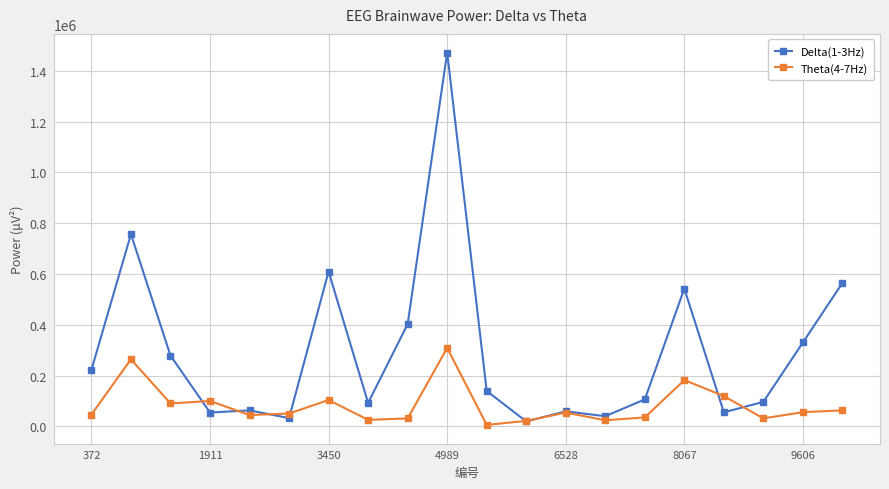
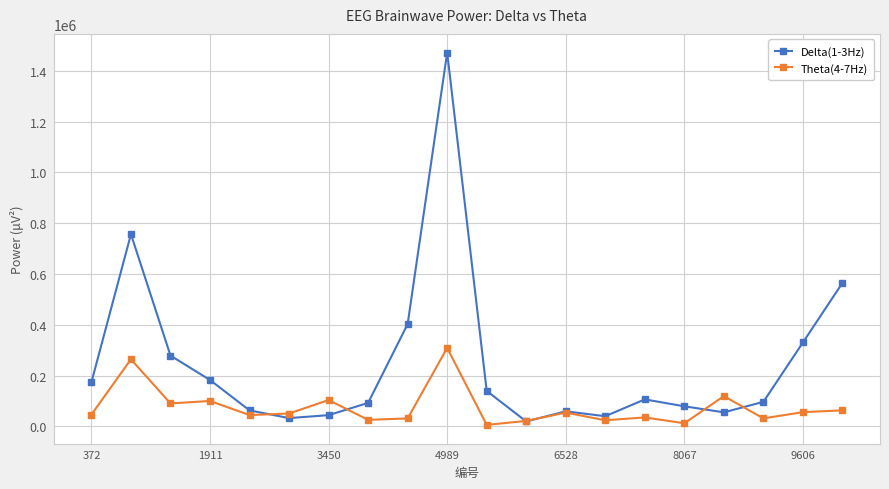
Delta(1-3Hz), 372: 220000 -> 170000
Delta(1-3Hz), 1911: 50000 -> 180000
Delta(1-3Hz), 3450: 610000 -> 40000
Delta(1-3Hz), 8067: 540000 -> 80000
Theta(4-7Hz), 8067: 180000 -> 10000
